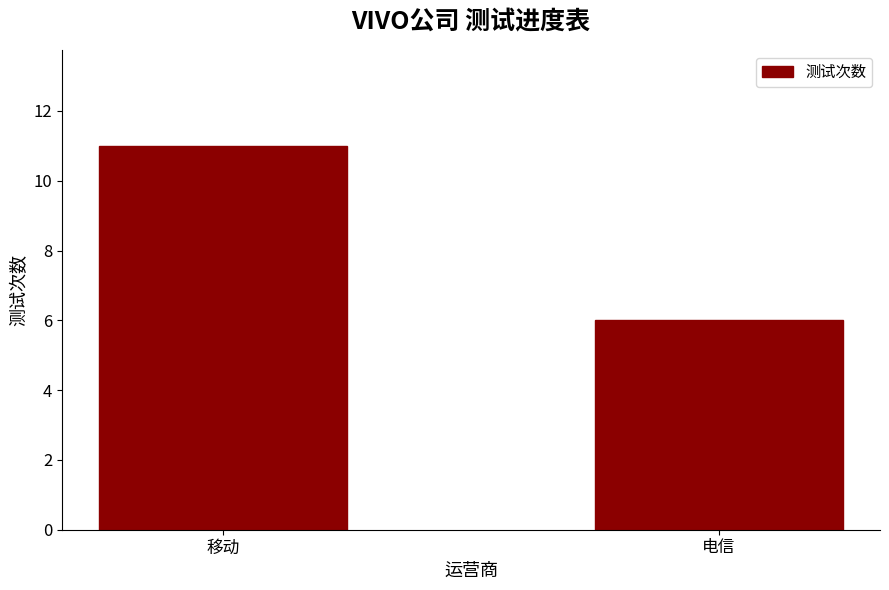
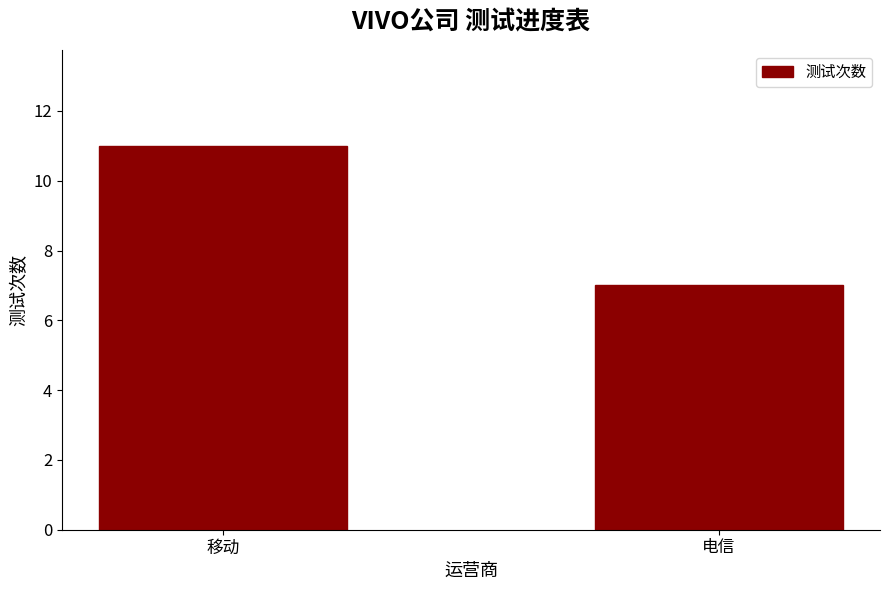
电信: 6 -> 7
